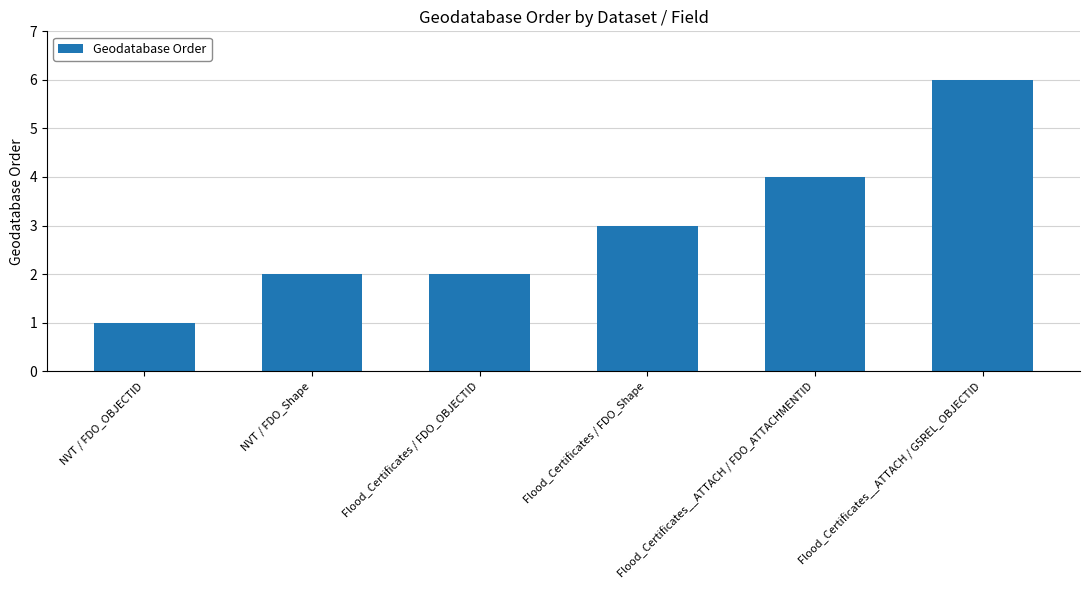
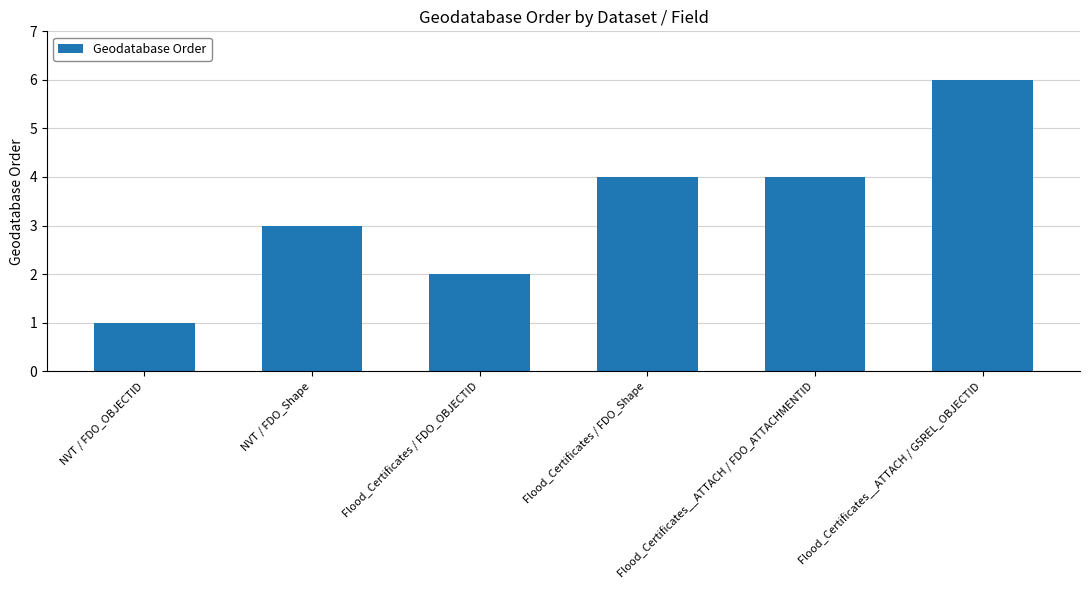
NVT / FDO_Shape: 2 -> 3
Flood_Certificates / FDO_Shape: 3 -> 4
